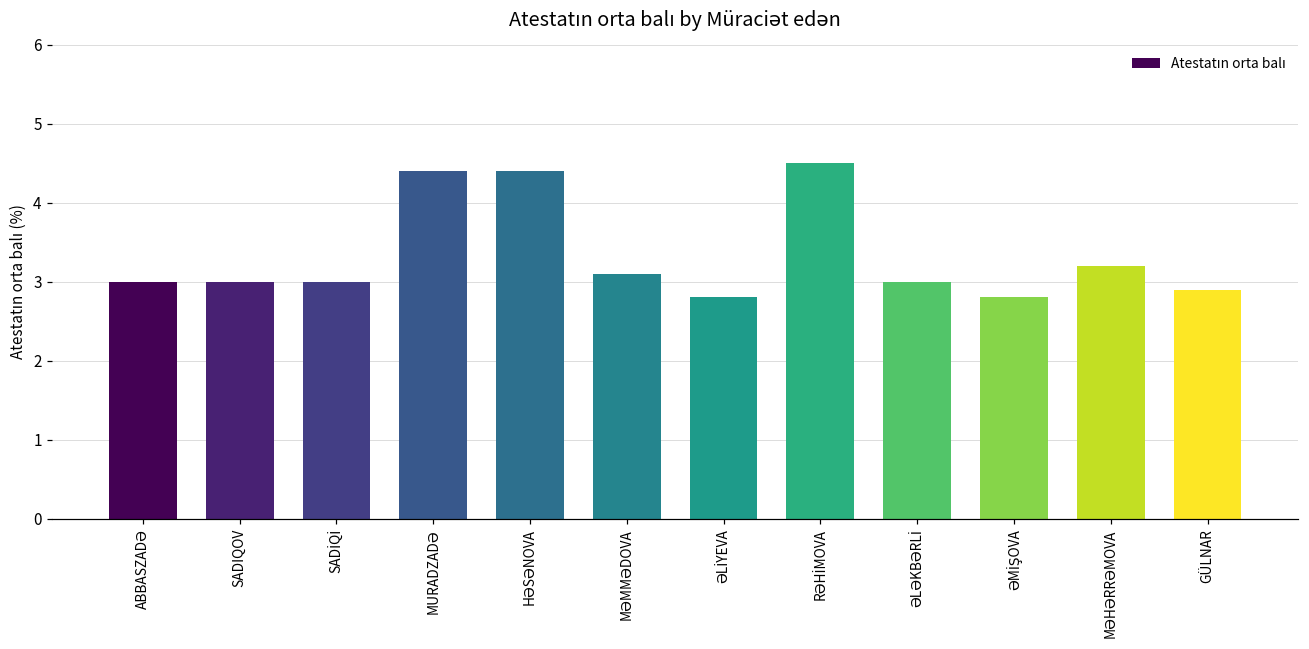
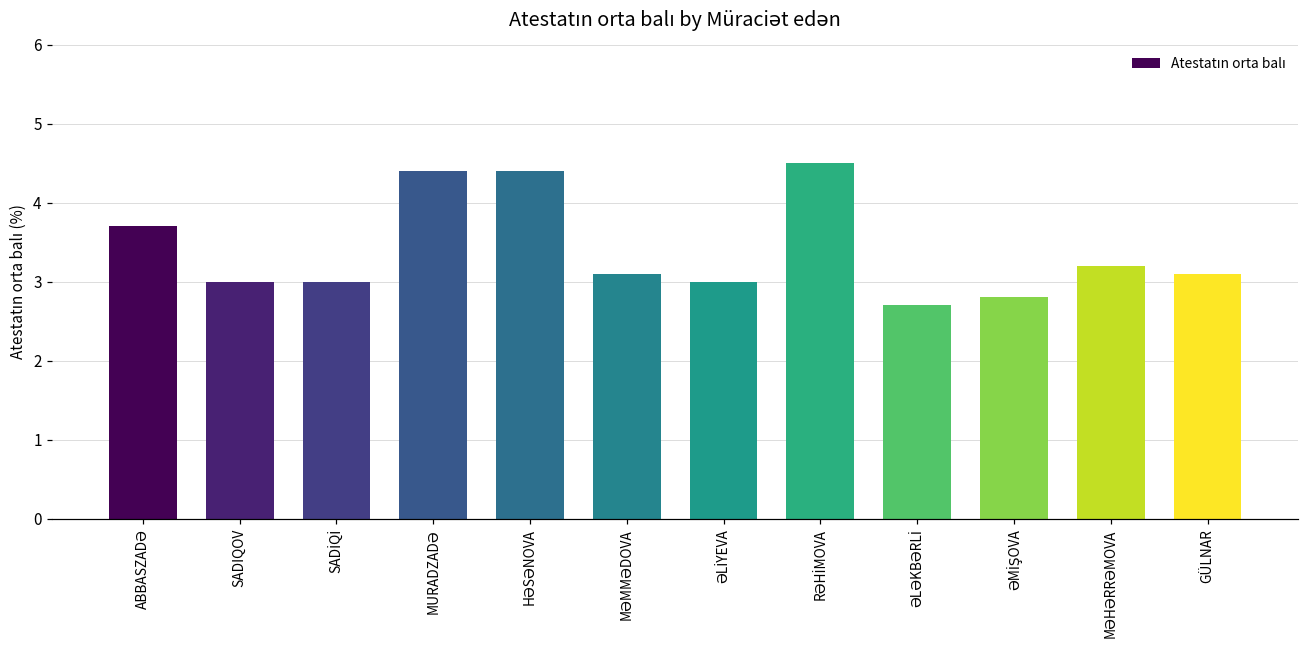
ABBASZADƏ: 3.0 -> 3.7
ƏLİYEVA: 2.8 -> 3.0
ƏLƏKBƏRLİ: 3.0 -> 2.7
GÜLNAR: 2.9 -> 3.1
